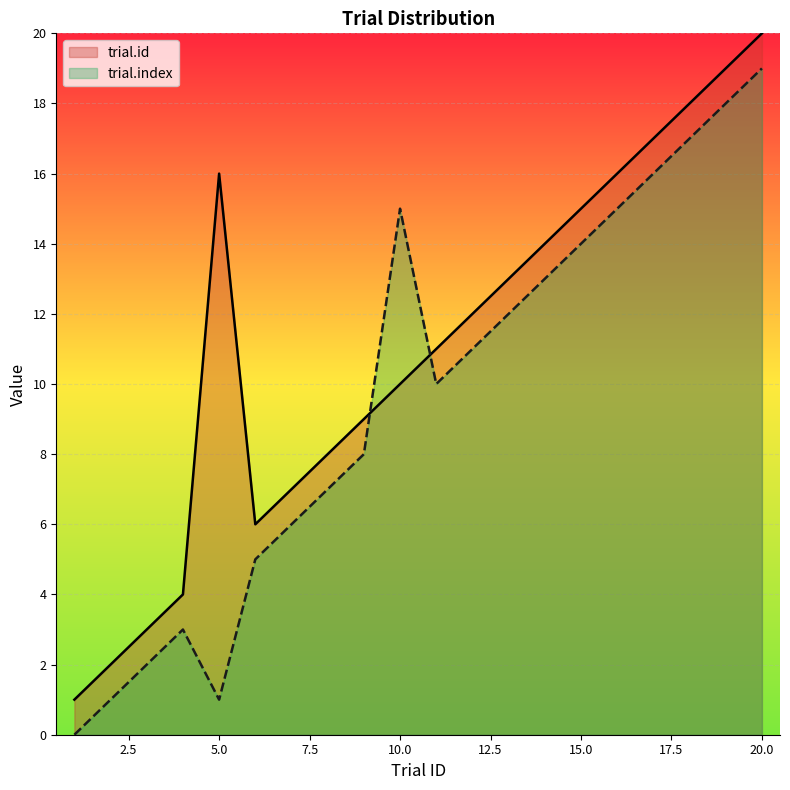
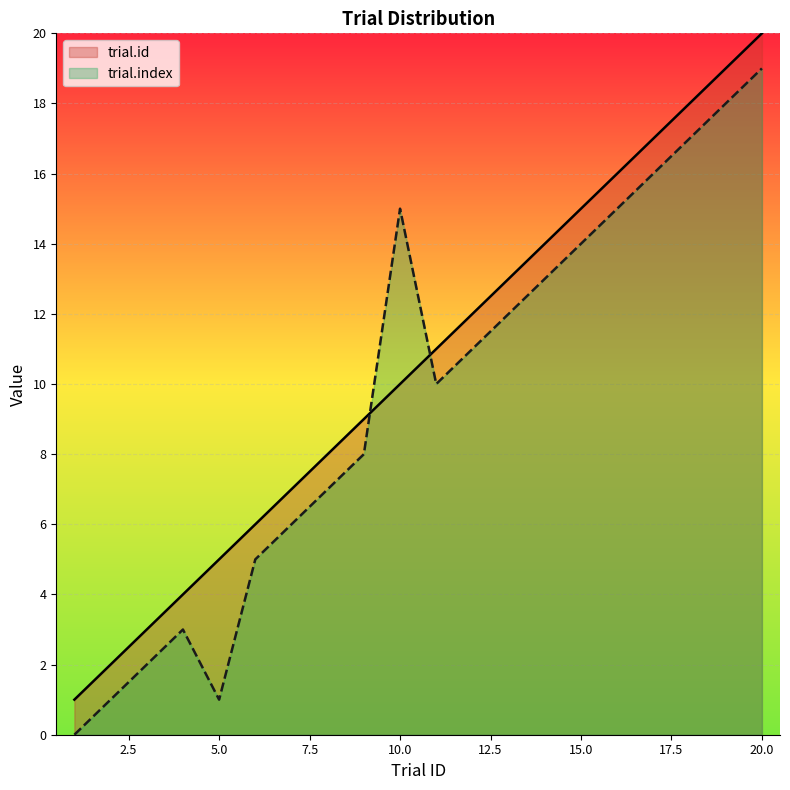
trial.id, 5.0: 16 -> 5
